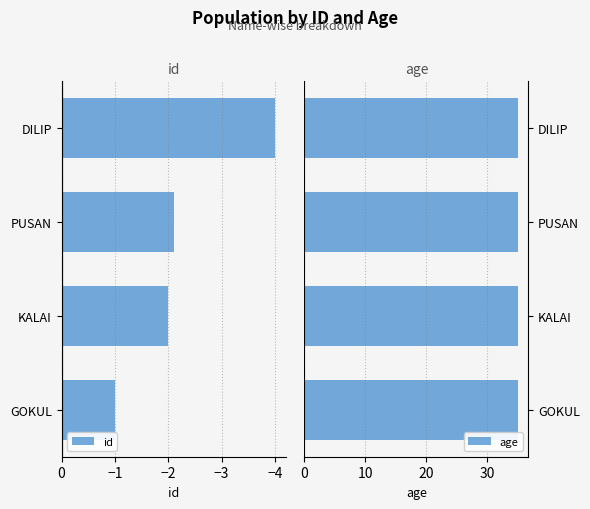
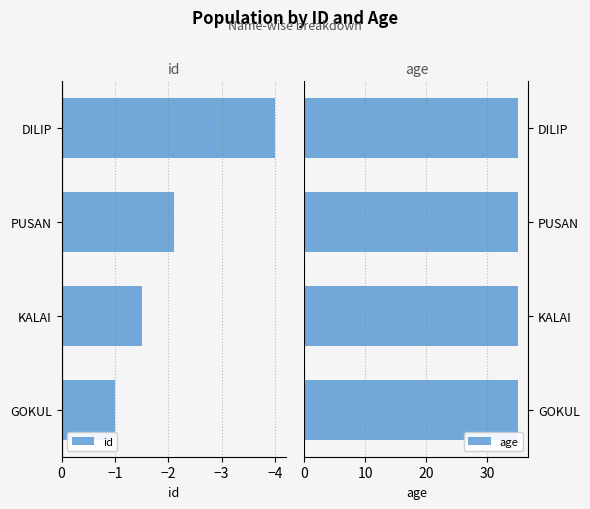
id, KALAI: -2.0 -> -1.5
